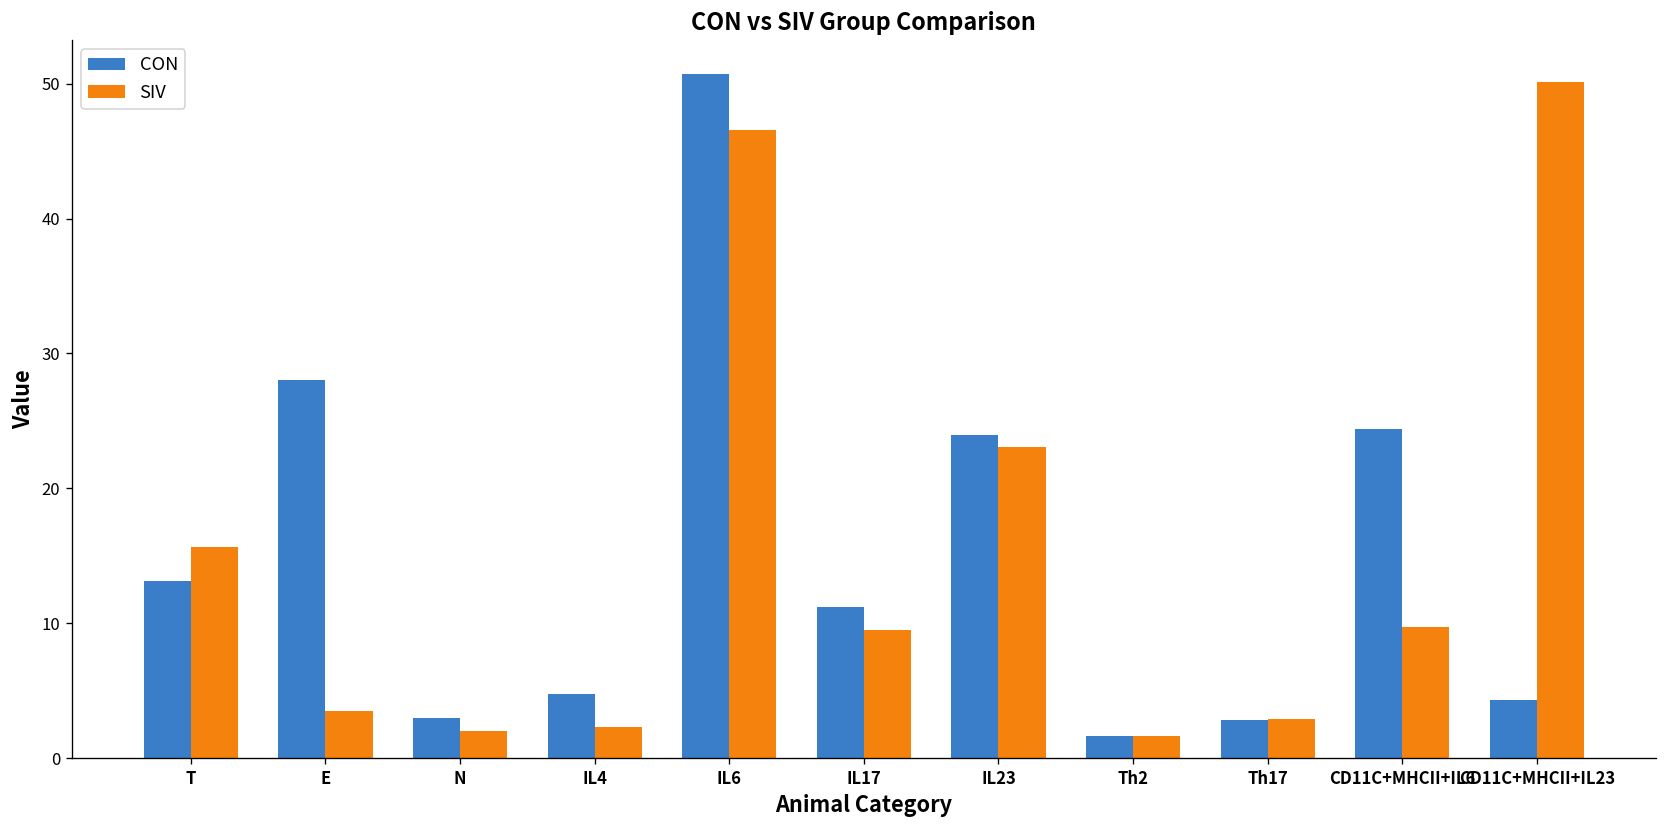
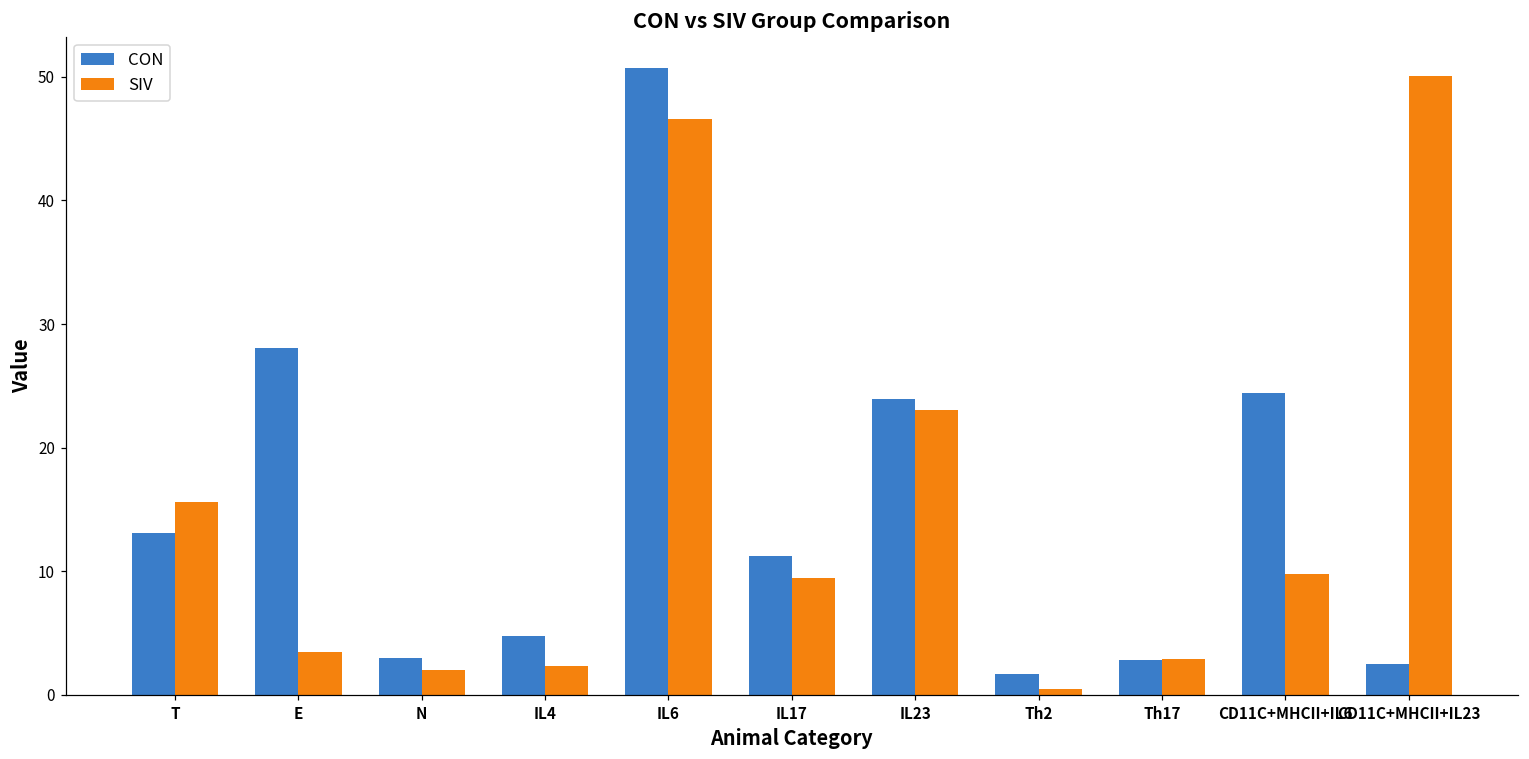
SIV, Th2: 1.6 -> 0.4
CON, CD11C+MHCII+IL23: 4.3 -> 2.5
